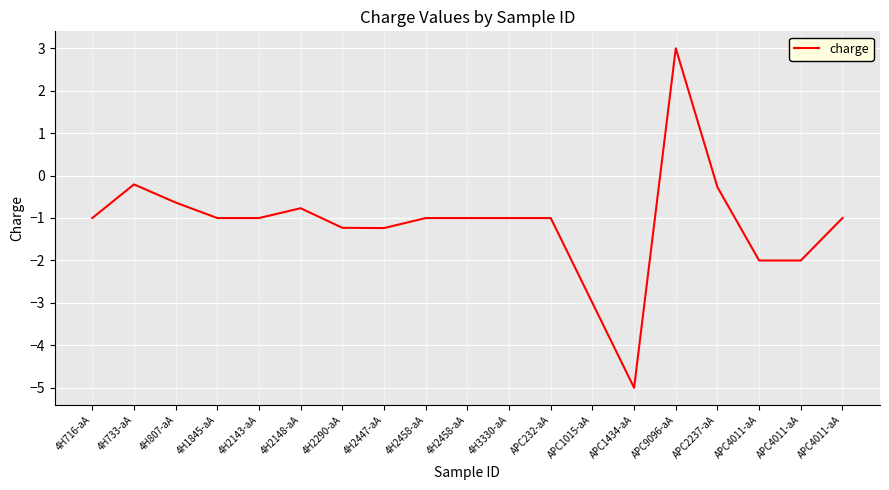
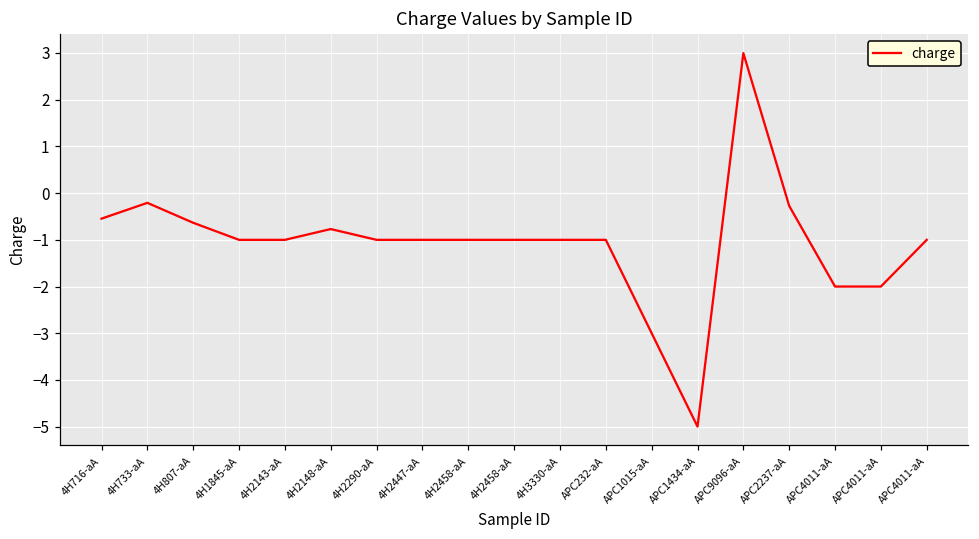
4H716-aA: -1.0 -> -0.5
4H2290-aA: -1.2 -> -1.0
4H2447-aA: -1.2 -> -1.0
